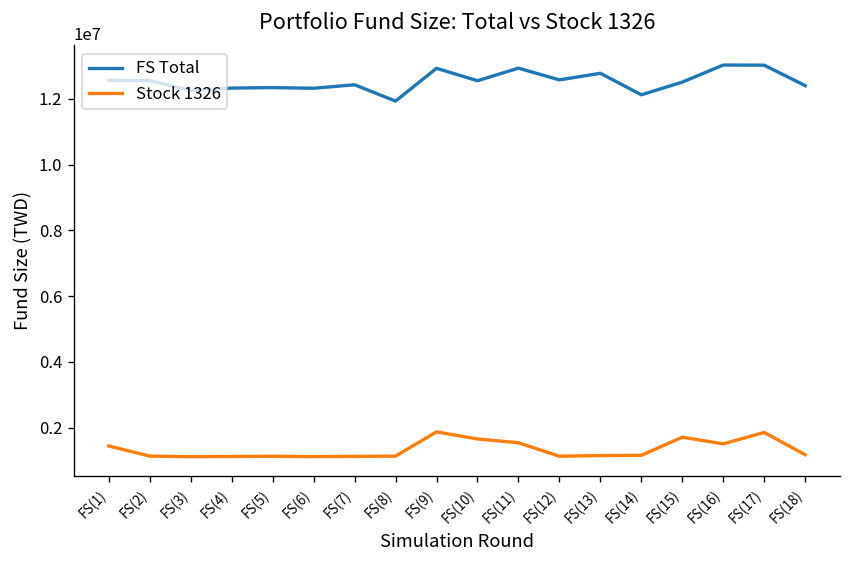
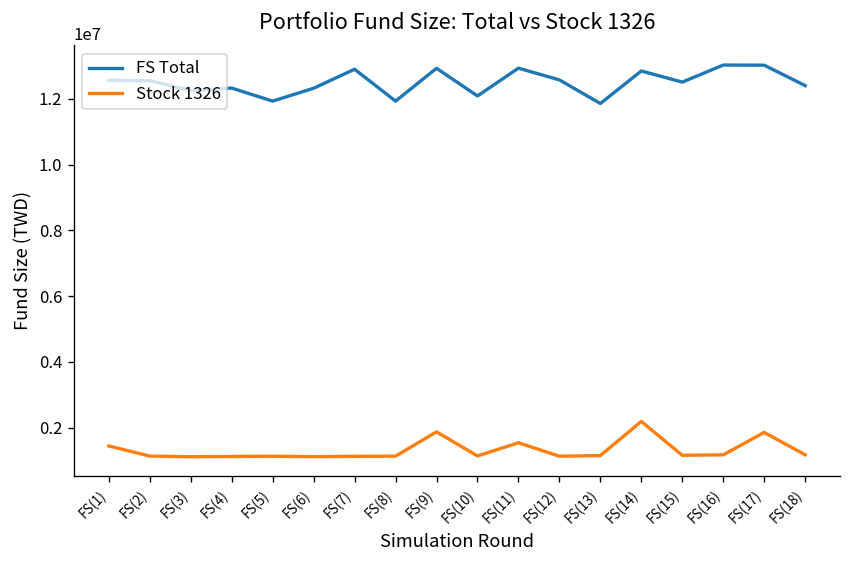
FS Total, FS(5): 12300000 -> 11900000
FS Total, FS(7): 12400000 -> 12900000
FS Total, FS(10): 12600000 -> 12100000
Stock 1326, FS(10): 1700000 -> 1100000
FS Total, FS(13): 12800000 -> 11900000
FS Total, FS(14): 12100000 -> 12800000
Stock 1326, FS(14): 1200000 -> 2200000
Stock 1326, FS(15): 1700000 -> 1200000
Stock 1326, FS(16): 1500000 -> 1200000
